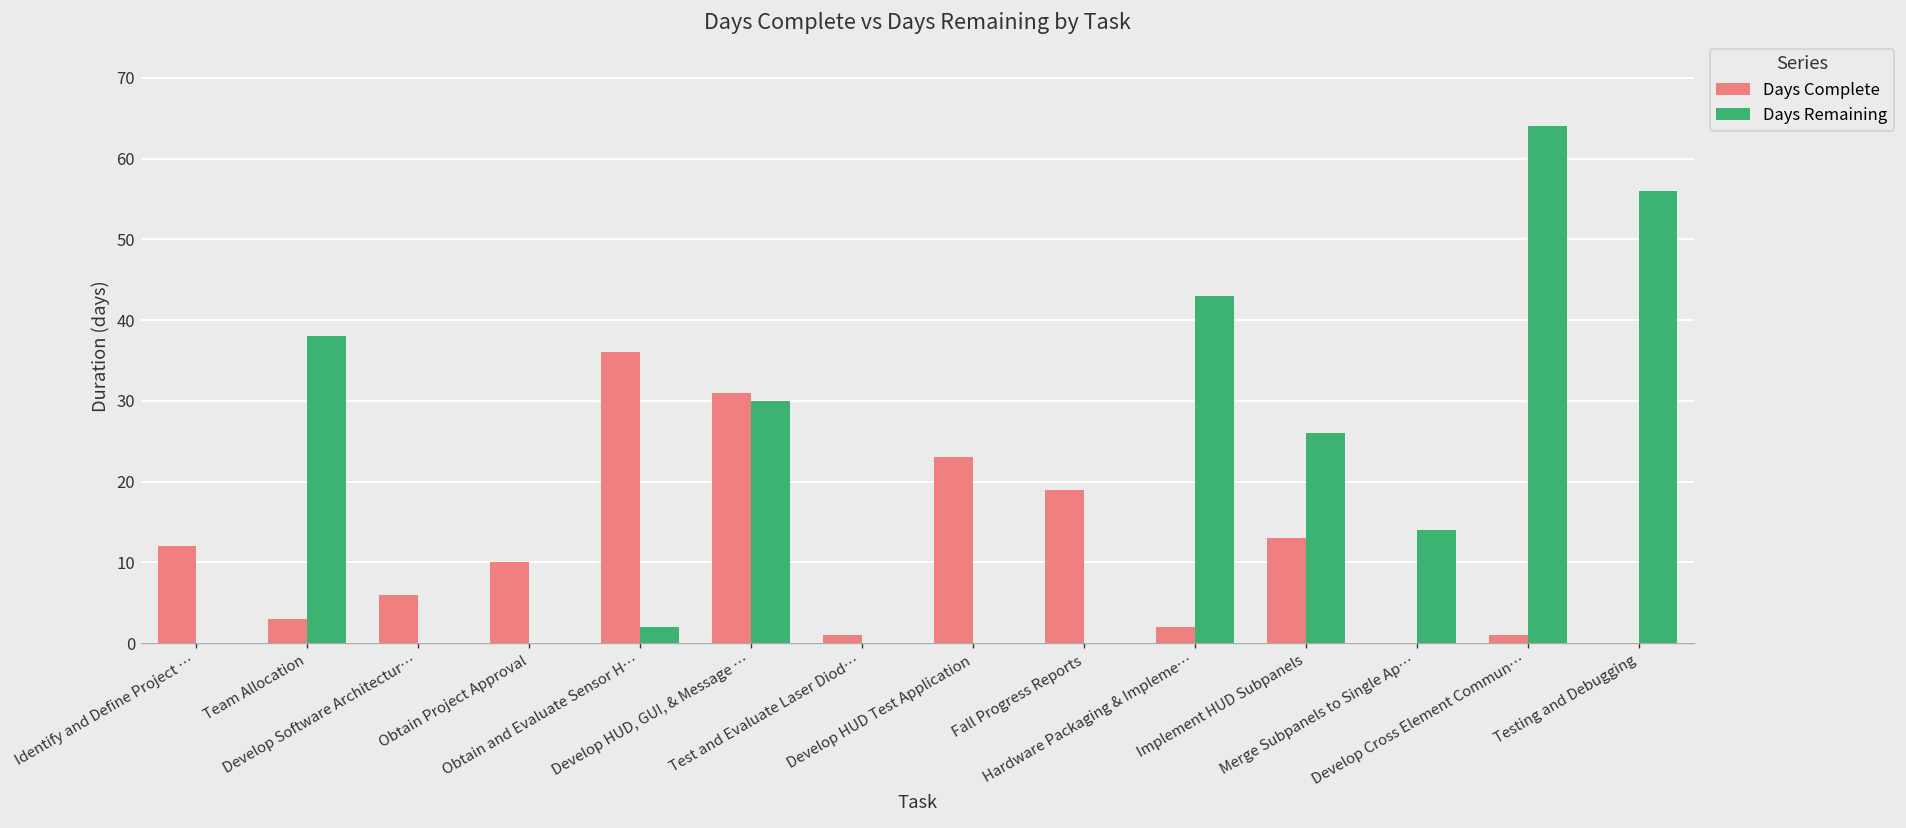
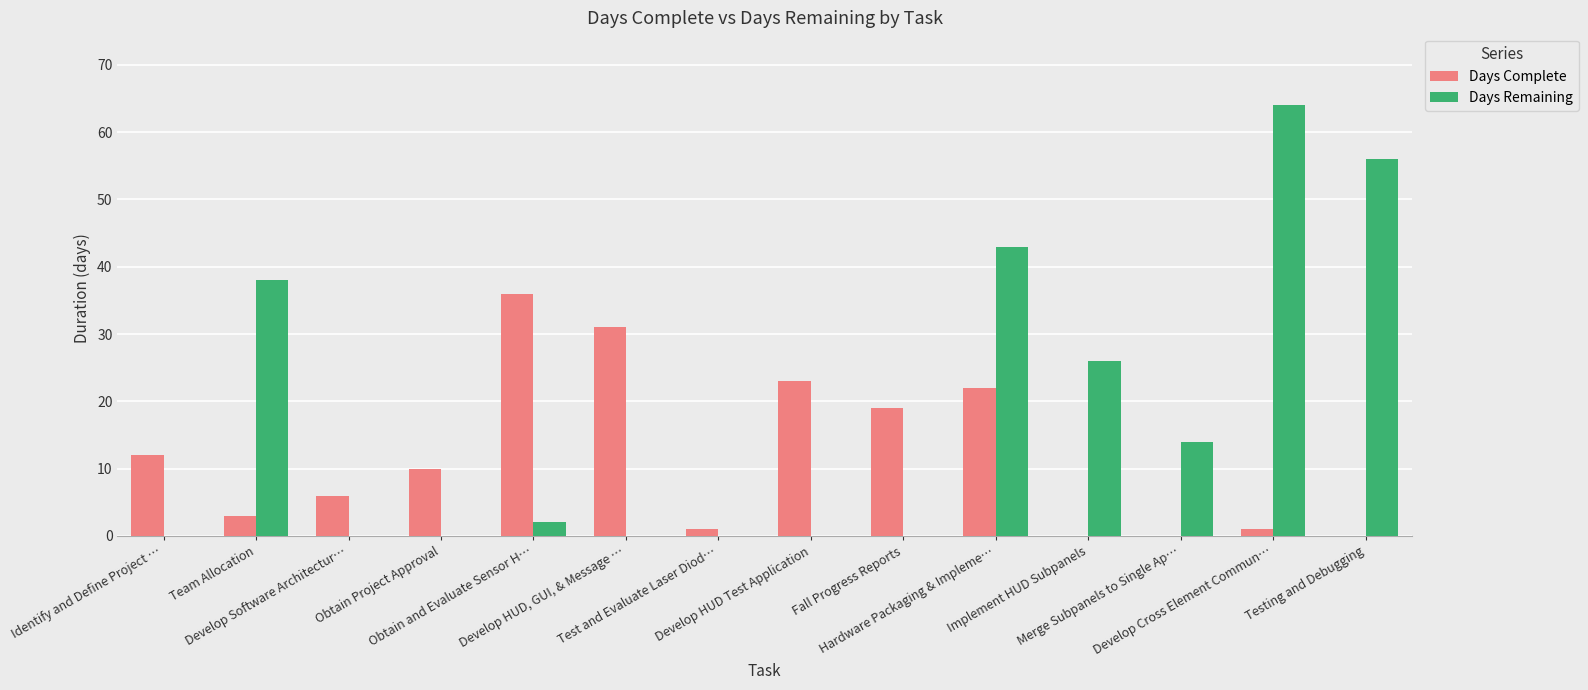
Days Remaining, Develop HUD, GUI, & Message …: 30 -> 0
Days Complete, Hardware Packaging & Impleme…: 2 -> 22
Days Complete, Implement HUD Subpanels: 13 -> 0
